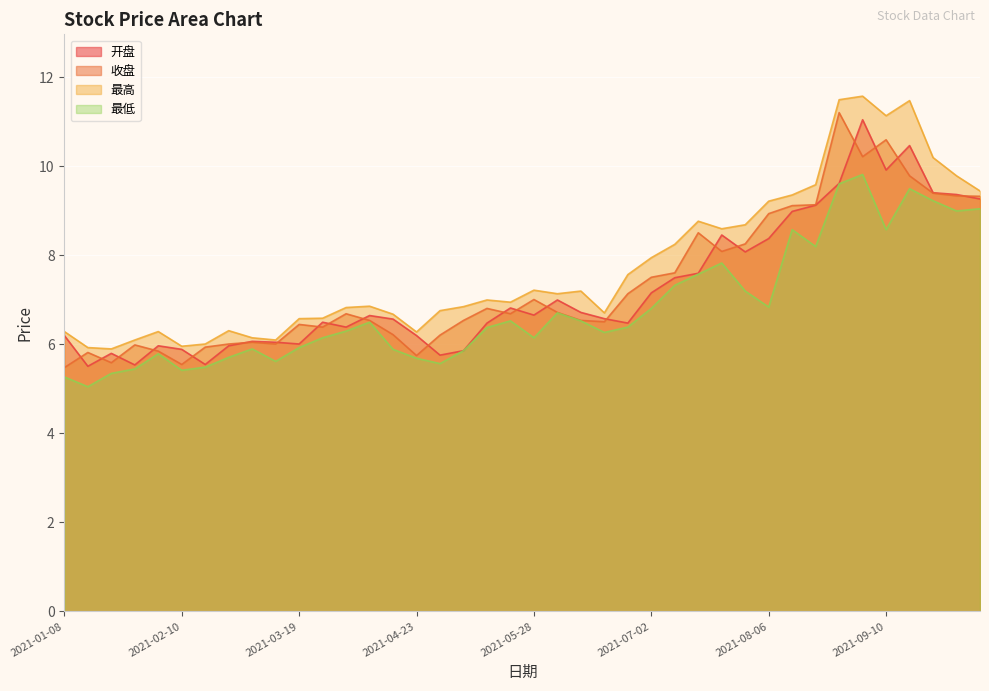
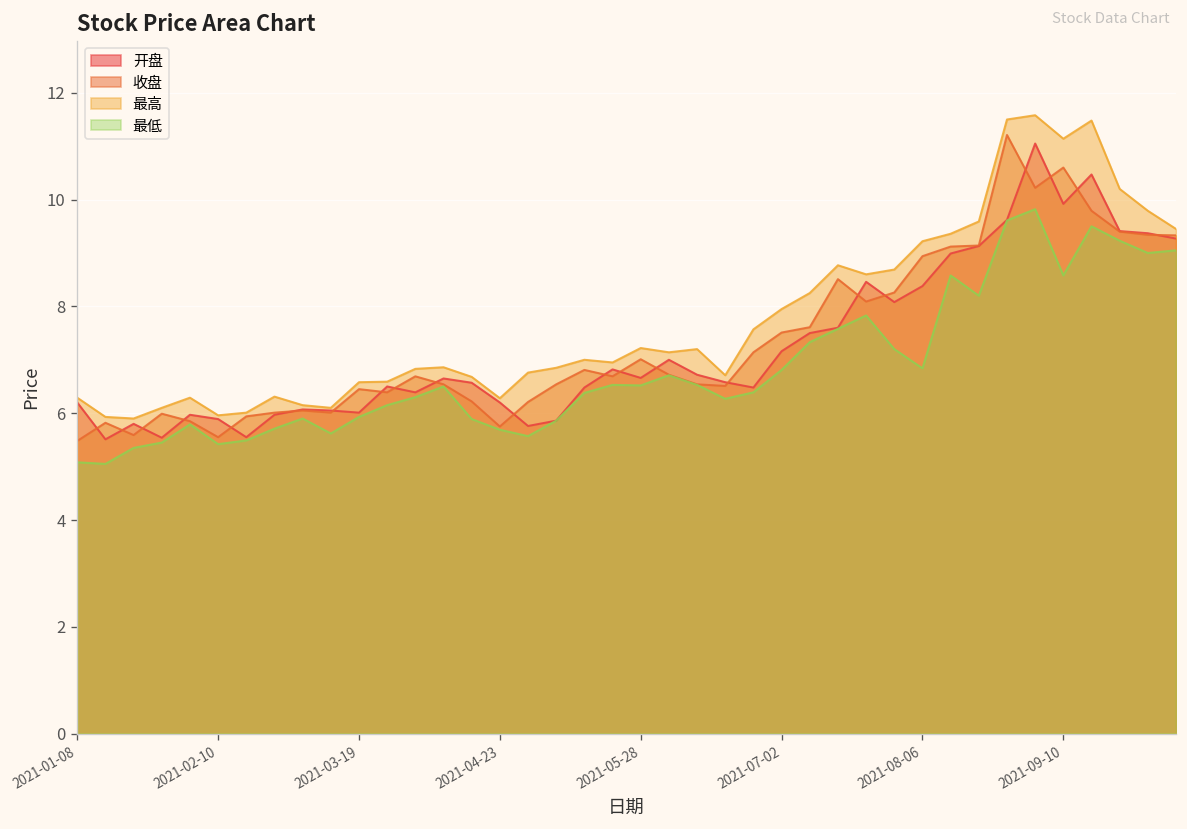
最低, 2021-01-08: 5.3 -> 5.1
最低, 2021-05-28: 6.2 -> 6.5
